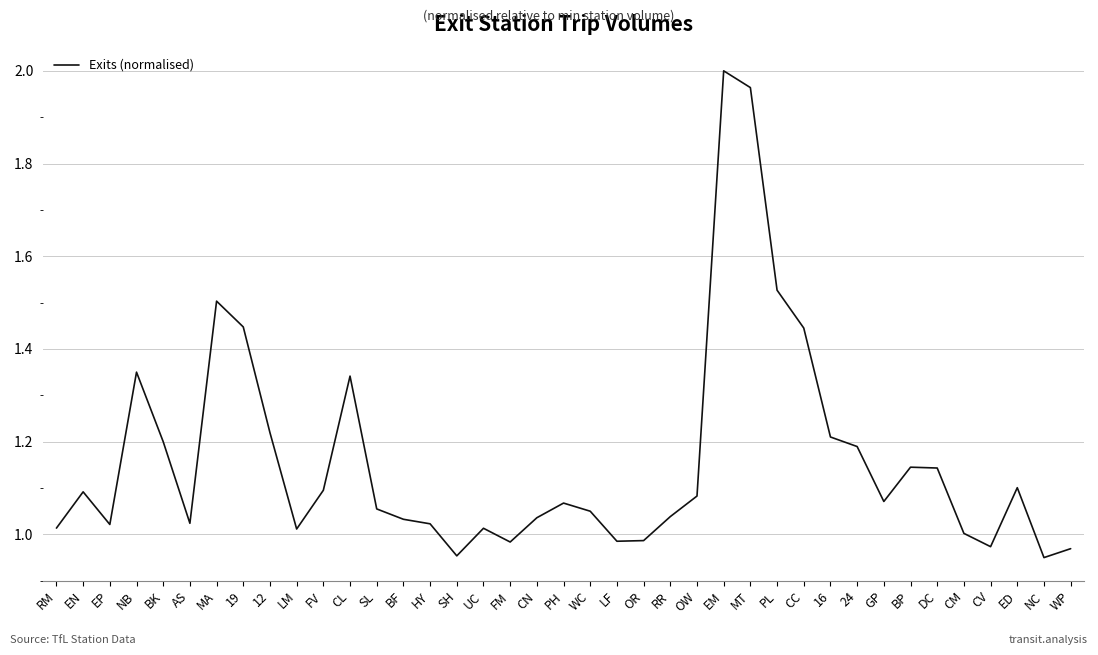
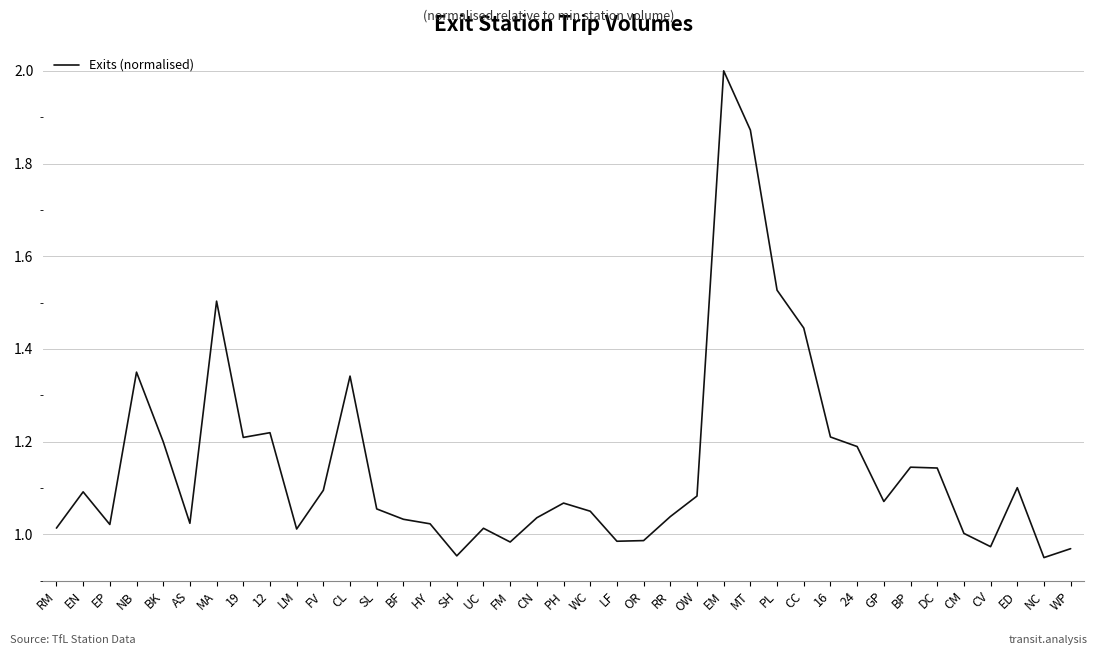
19: 1.45 -> 1.21
MT: 1.96 -> 1.87
